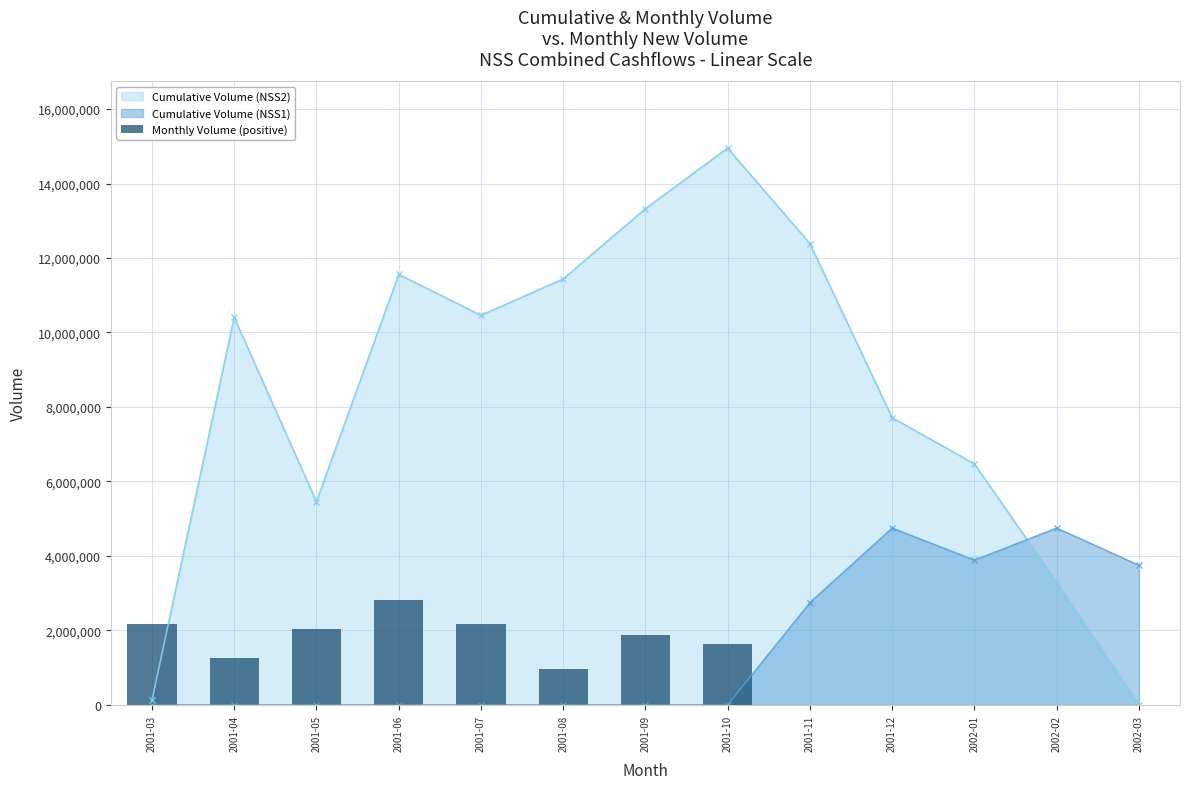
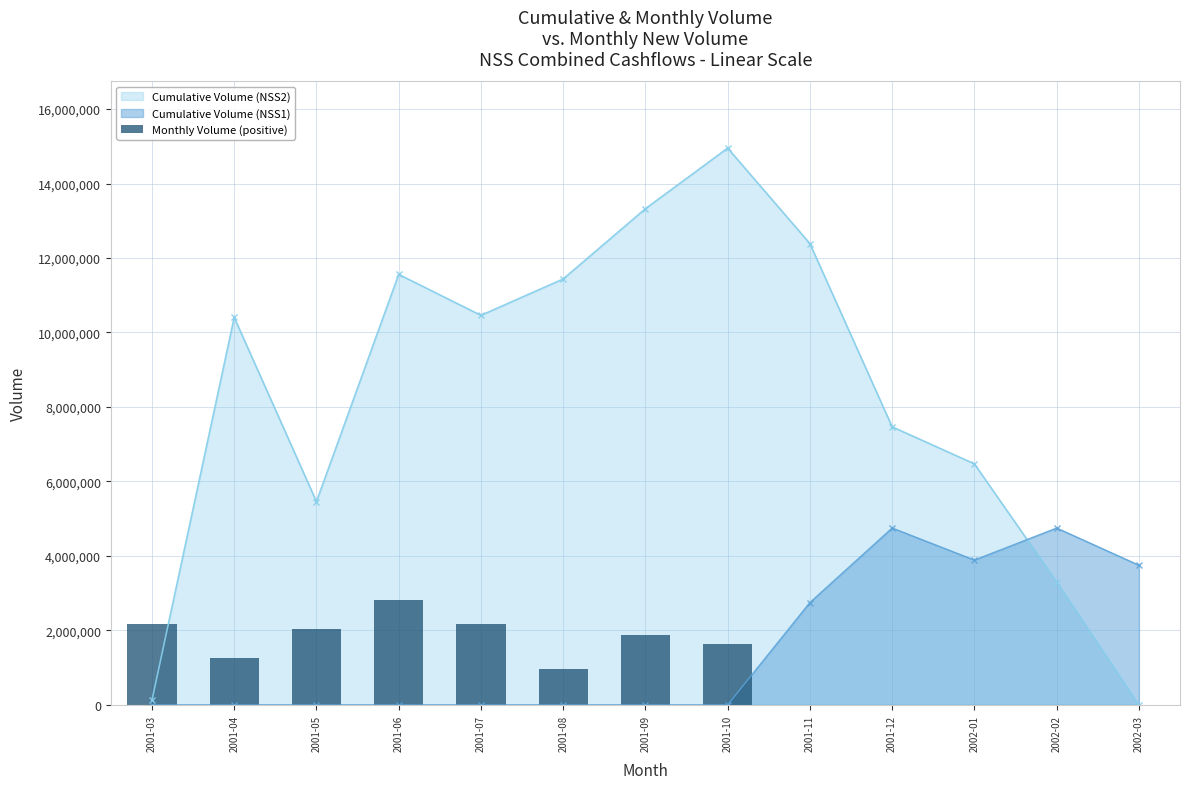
Cumulative Volume (NSS2), 2001-12: 7,700,000 -> 7,500,000
